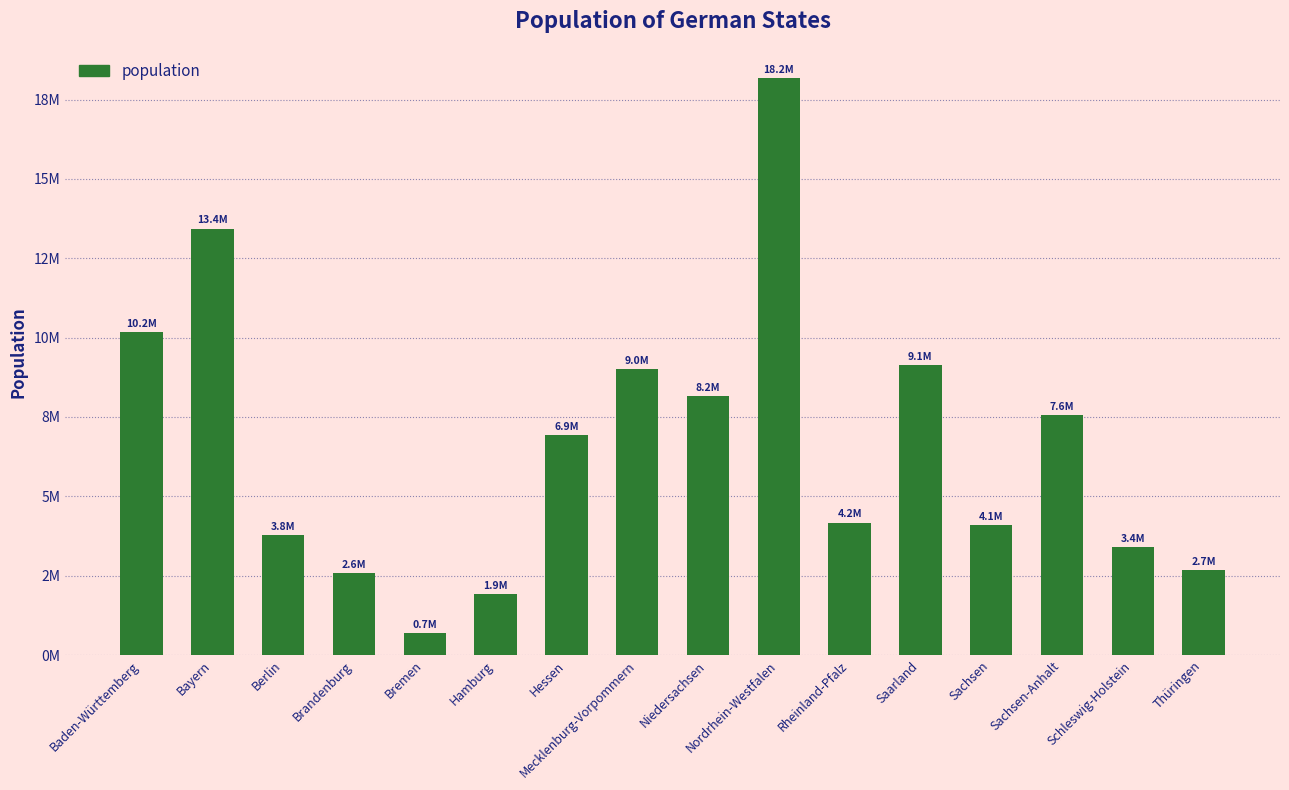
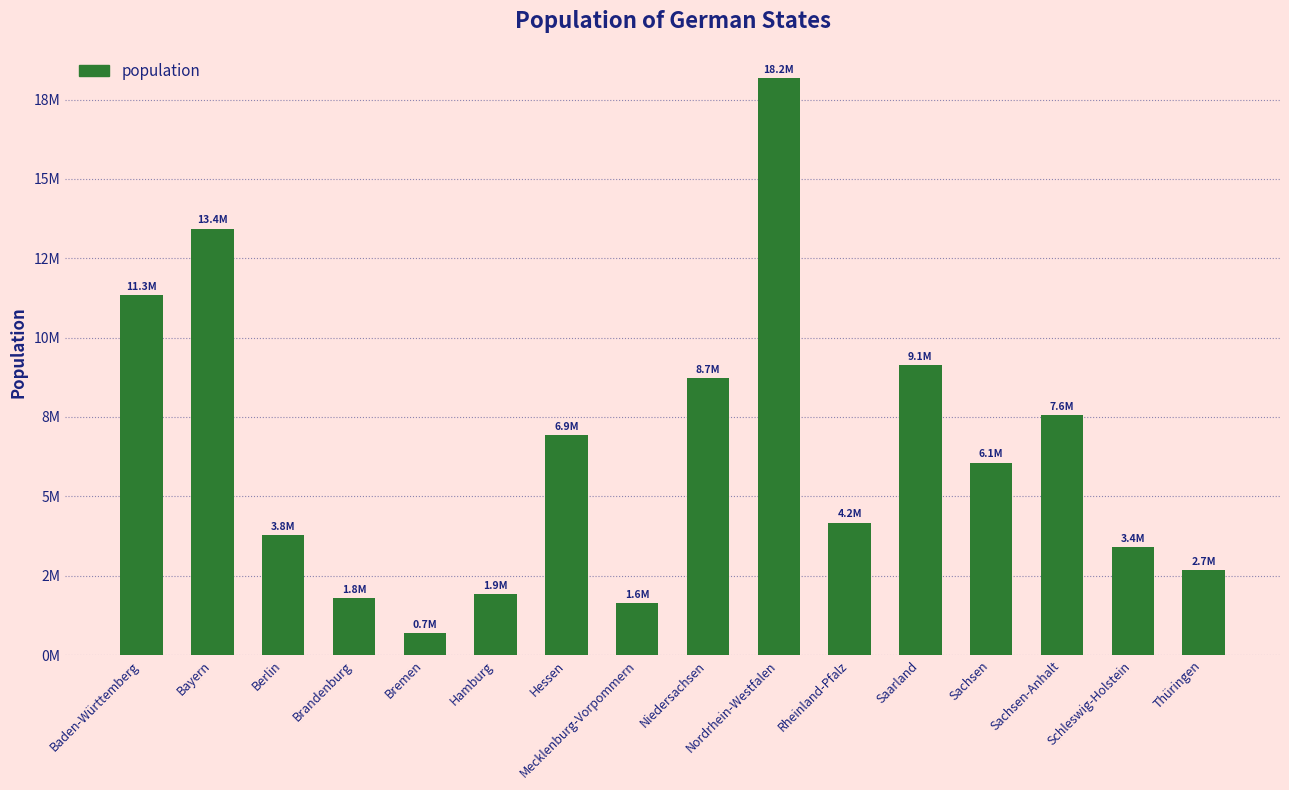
Baden-Württemberg: 10.2M -> 11.3M
Brandenburg: 2.6M -> 1.8M
Mecklenburg-Vorpommern: 9.0M -> 1.6M
Niedersachsen: 8.2M -> 8.7M
Sachsen: 4.1M -> 6.1M
